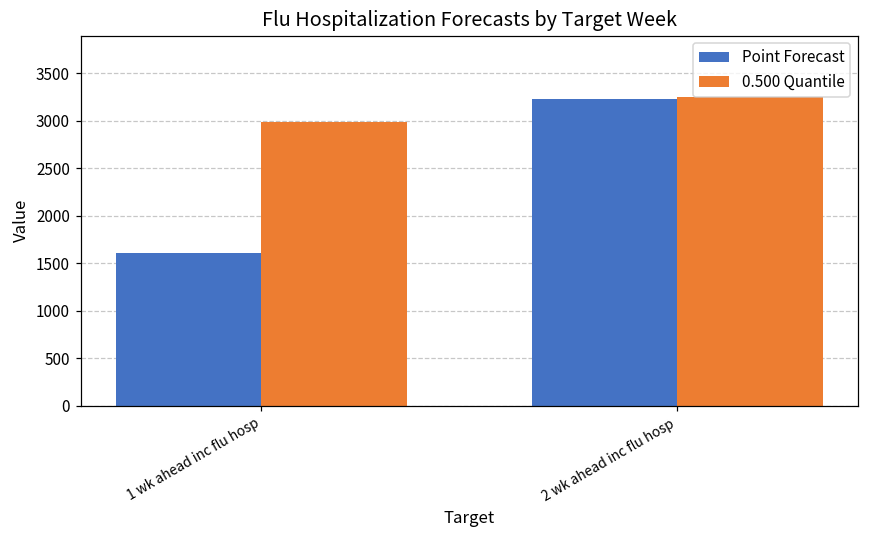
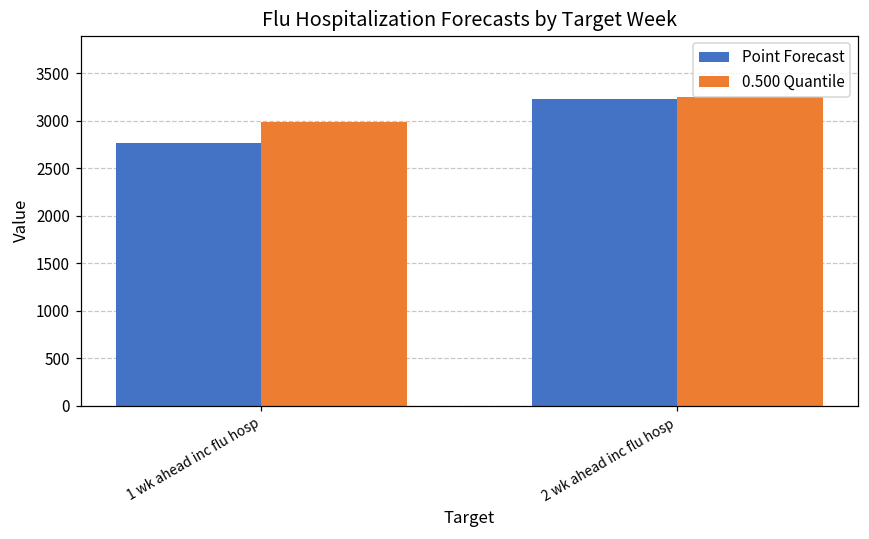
Point Forecast, 1 wk ahead inc flu hosp: 1600 -> 2800
